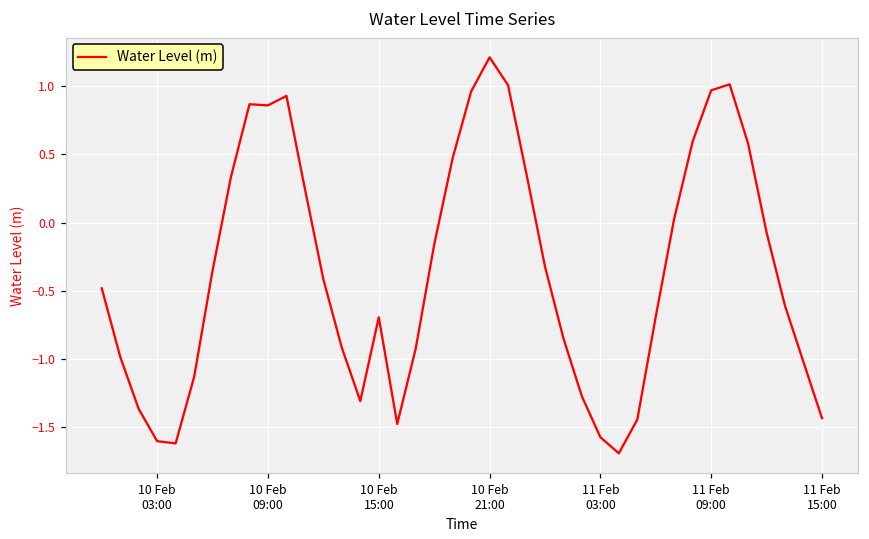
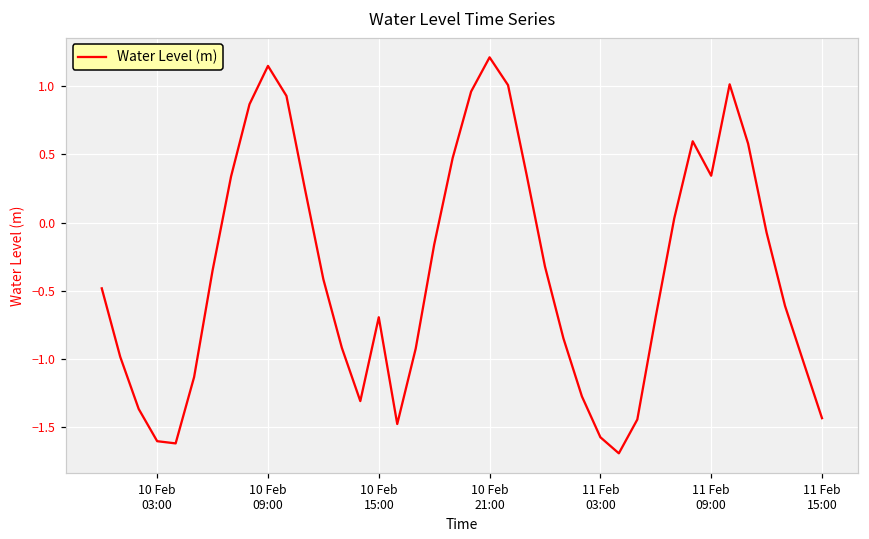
10 Feb 09:00: 0.86 -> 1.15
11 Feb 09:00: 0.97 -> 0.34
